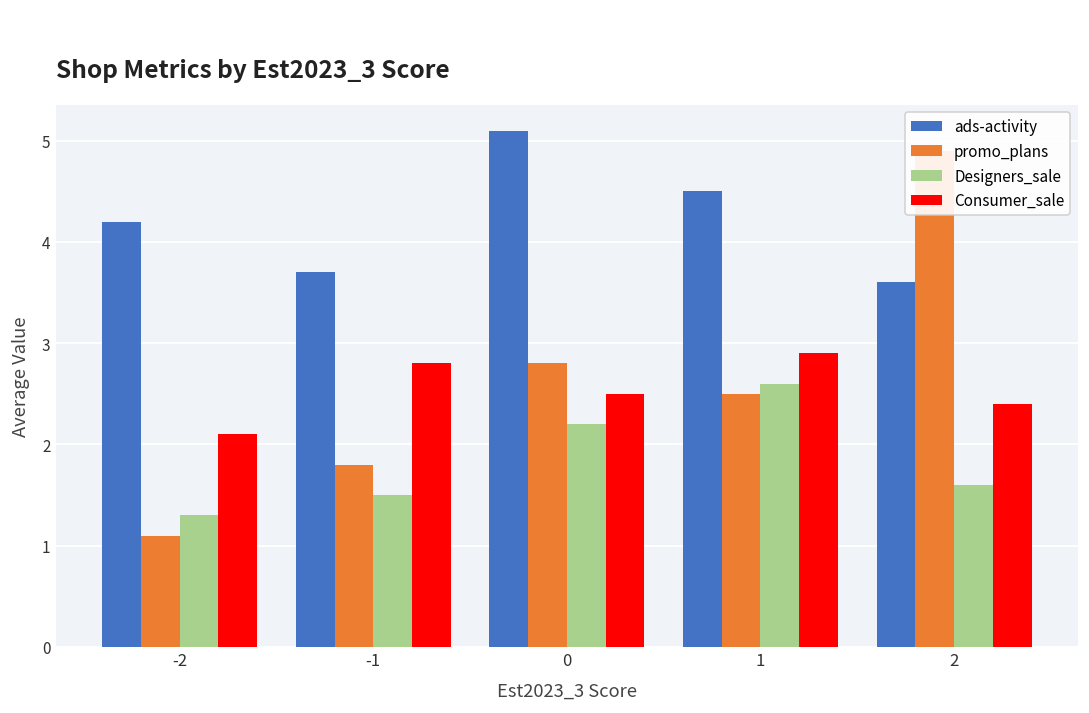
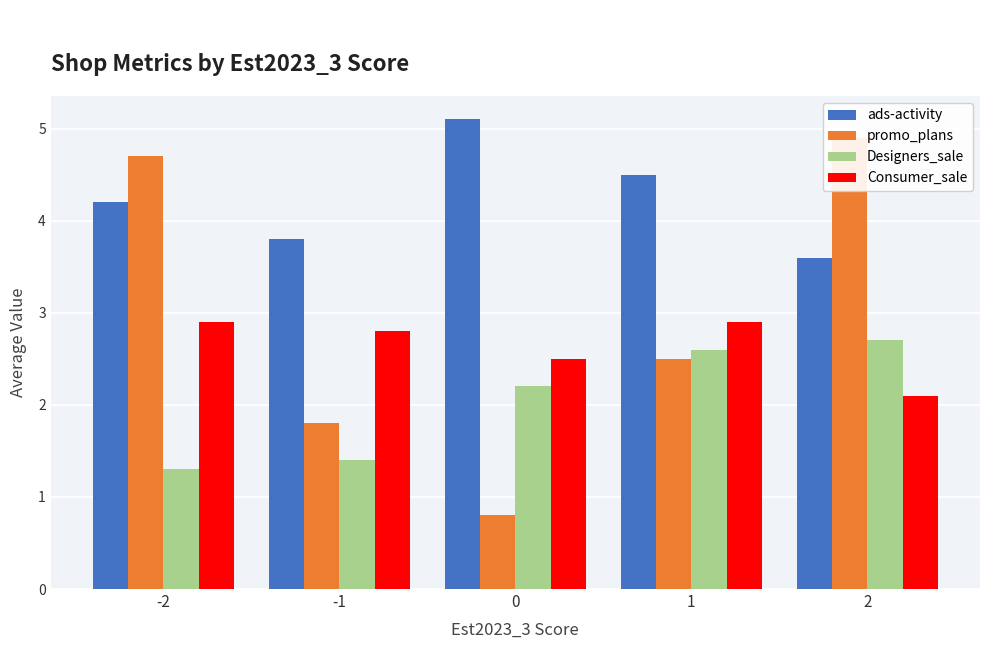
promo_plans, -2: 1.1 -> 4.7
Consumer_sale, -2: 2.1 -> 2.9
ads-activity, -1: 3.7 -> 3.8
Designers_sale, -1: 1.5 -> 1.4
promo_plans, 0: 2.8 -> 0.8
Designers_sale, 2: 1.6 -> 2.7
Consumer_sale, 2: 2.4 -> 2.1
